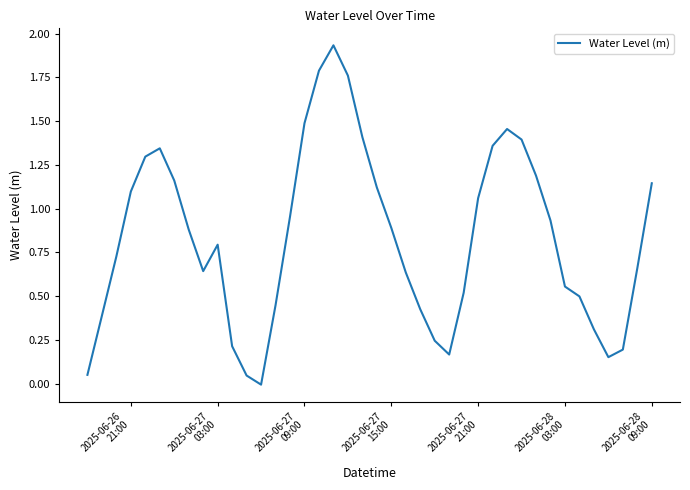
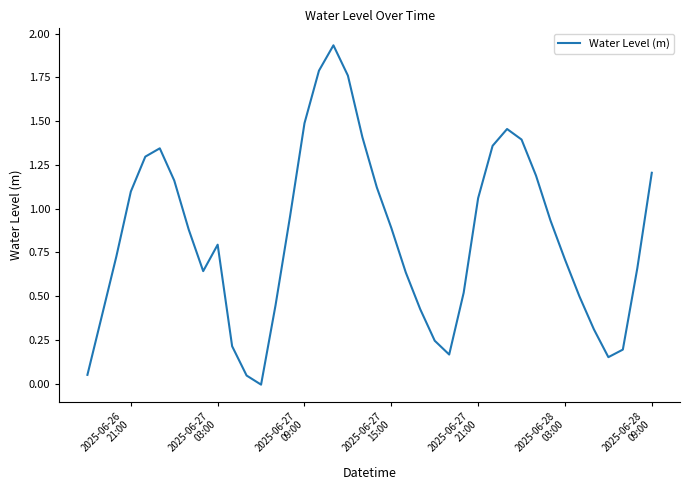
2025-06-28 03:00: 0.55 -> 0.71
2025-06-28 09:00: 1.14 -> 1.20
